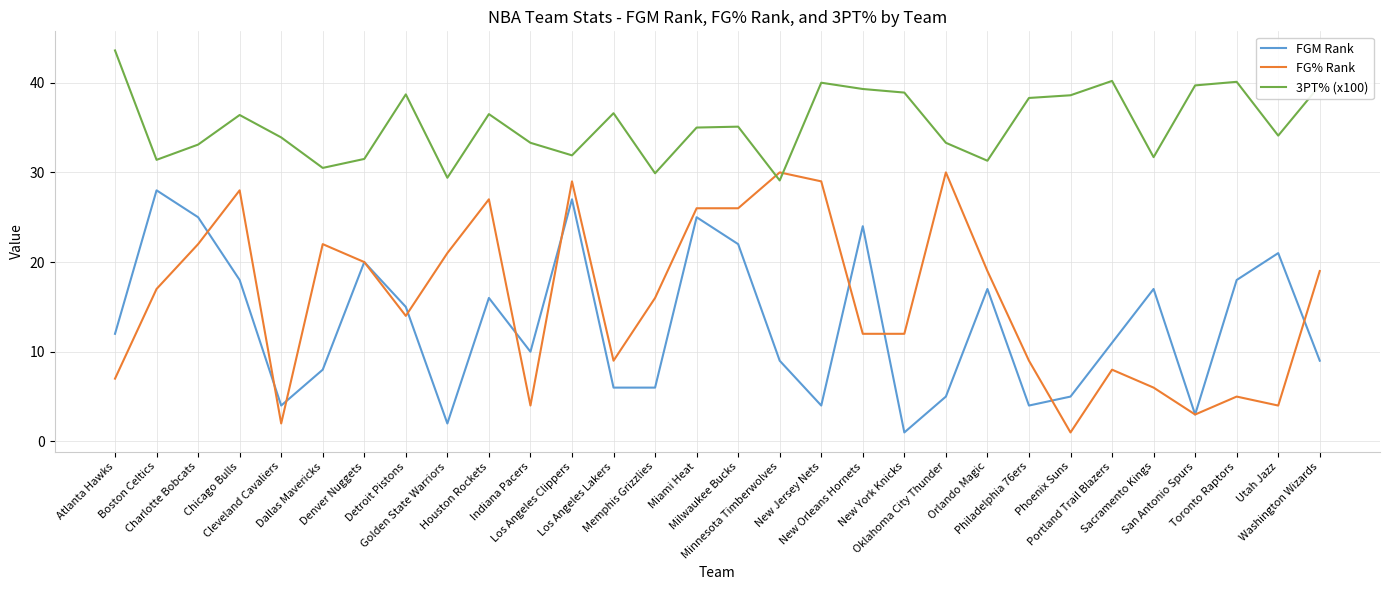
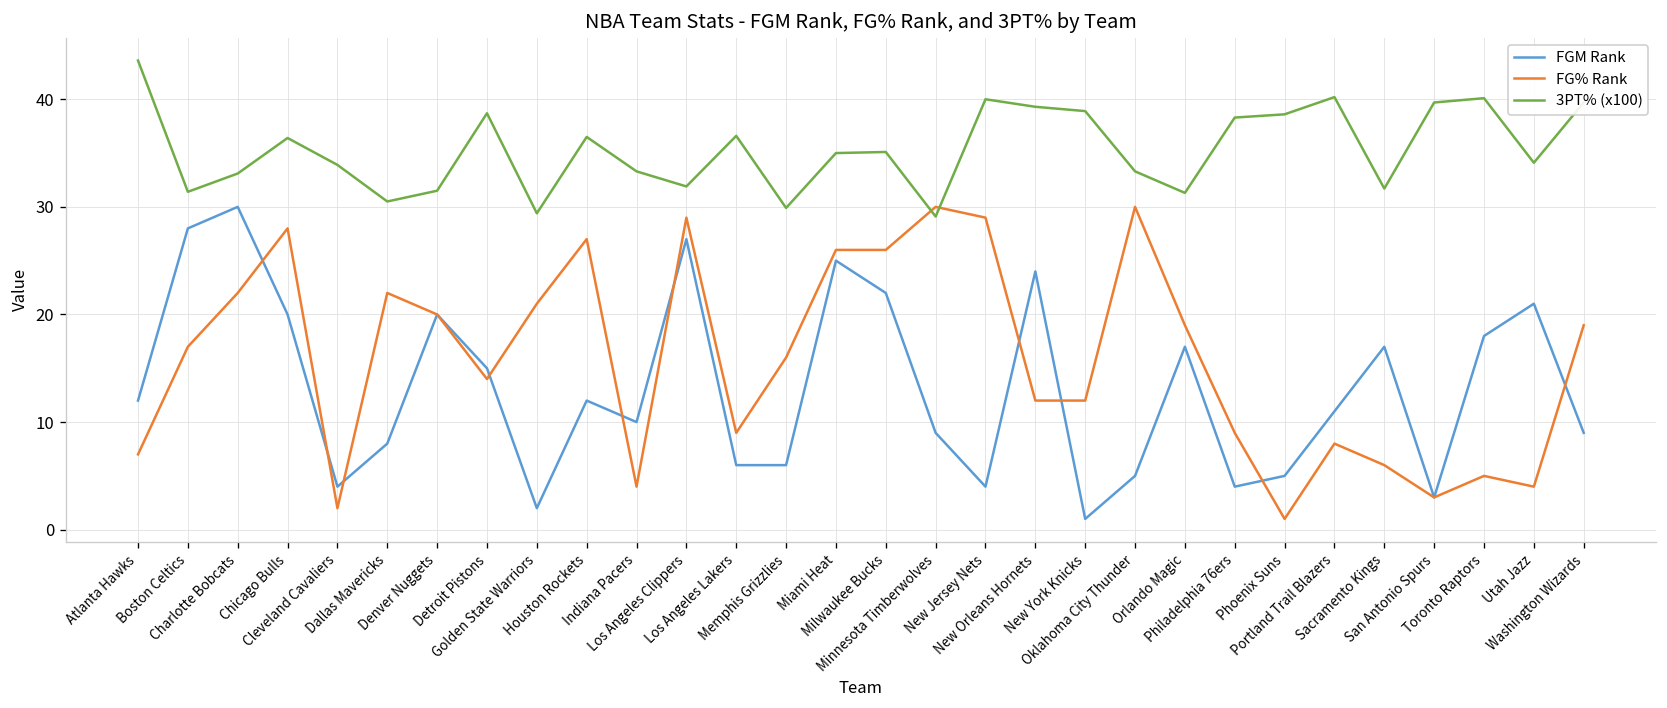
FGM Rank, Charlotte Bobcats: 25 -> 30
FGM Rank, Chicago Bulls: 18 -> 20
FGM Rank, Houston Rockets: 16 -> 12
